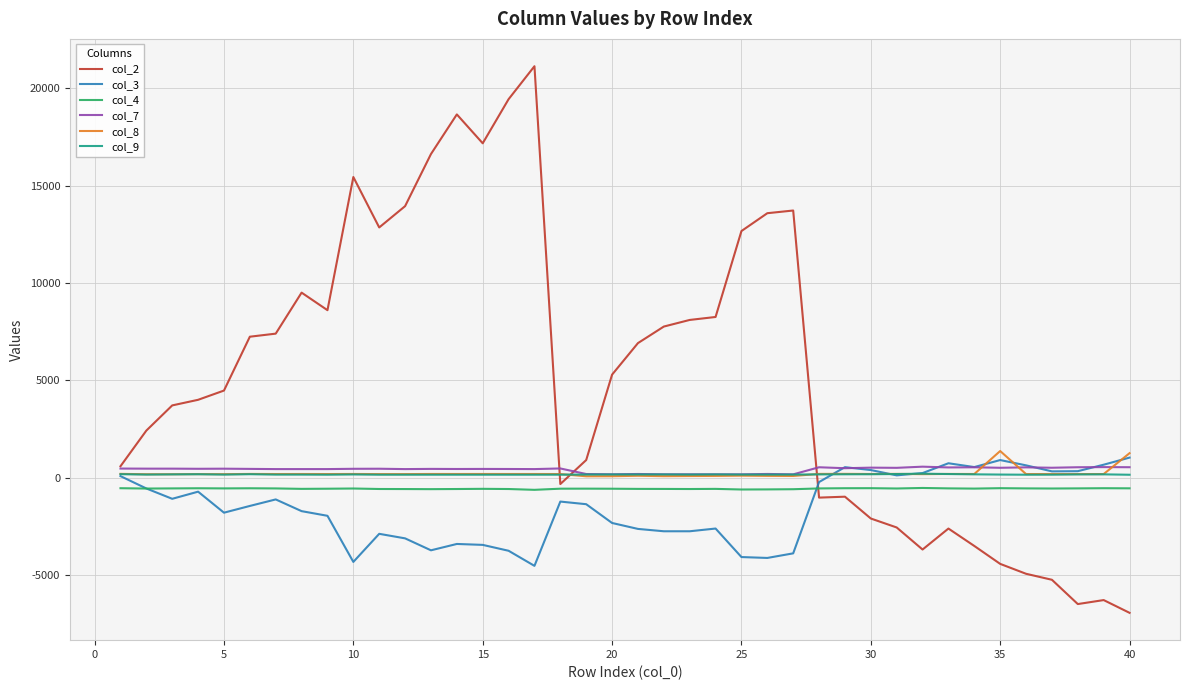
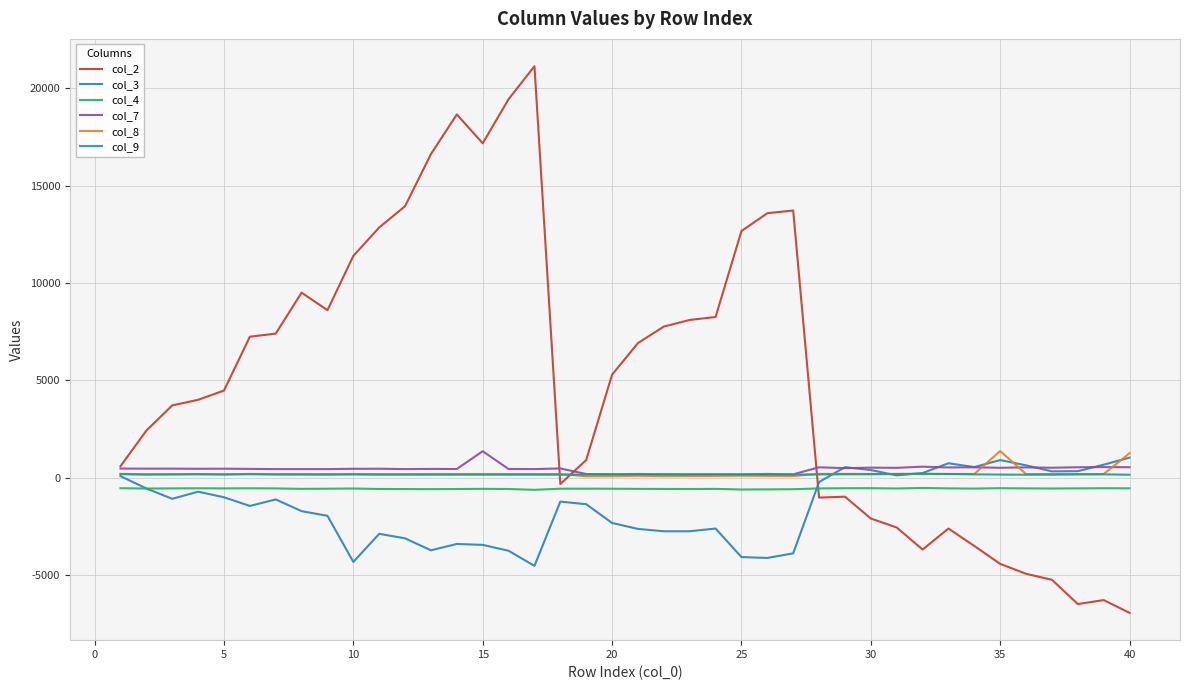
col_3, 5: -1800 -> -1000
col_2, 10: 15400 -> 11400
col_7, 15: 400 -> 1400
